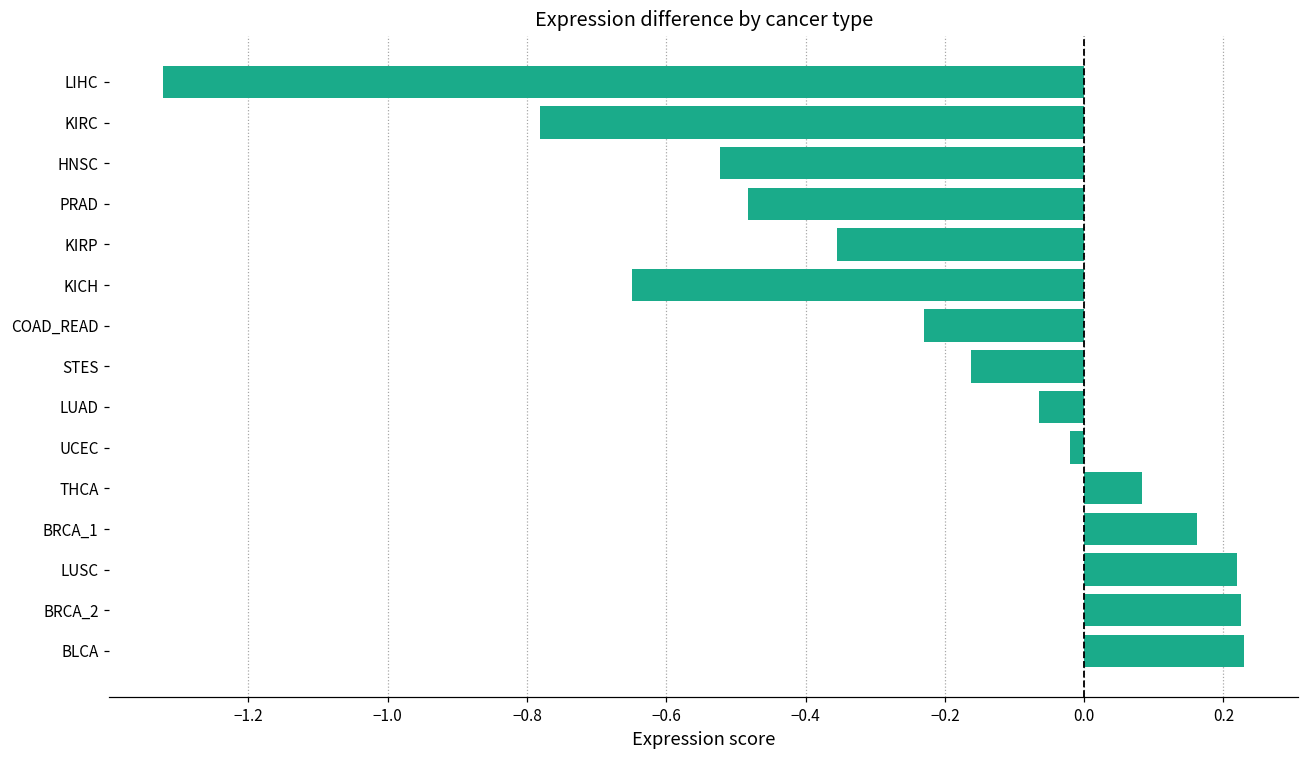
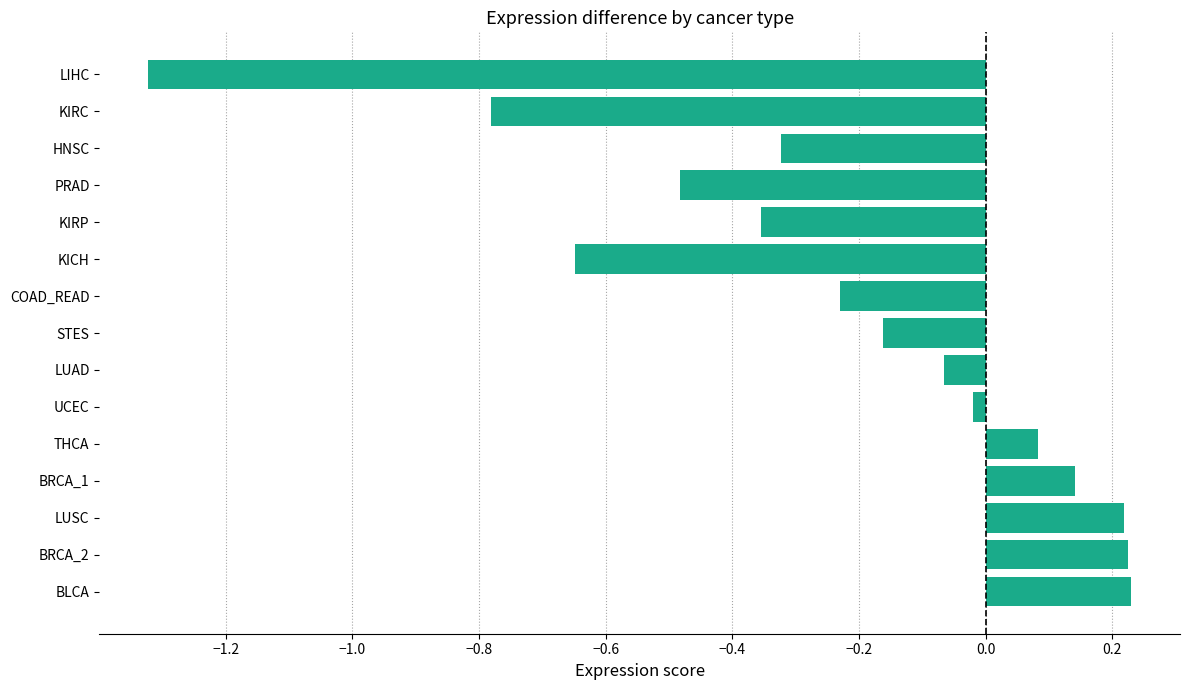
HNSC: -0.52 -> -0.32
BRCA_1: 0.16 -> 0.14
